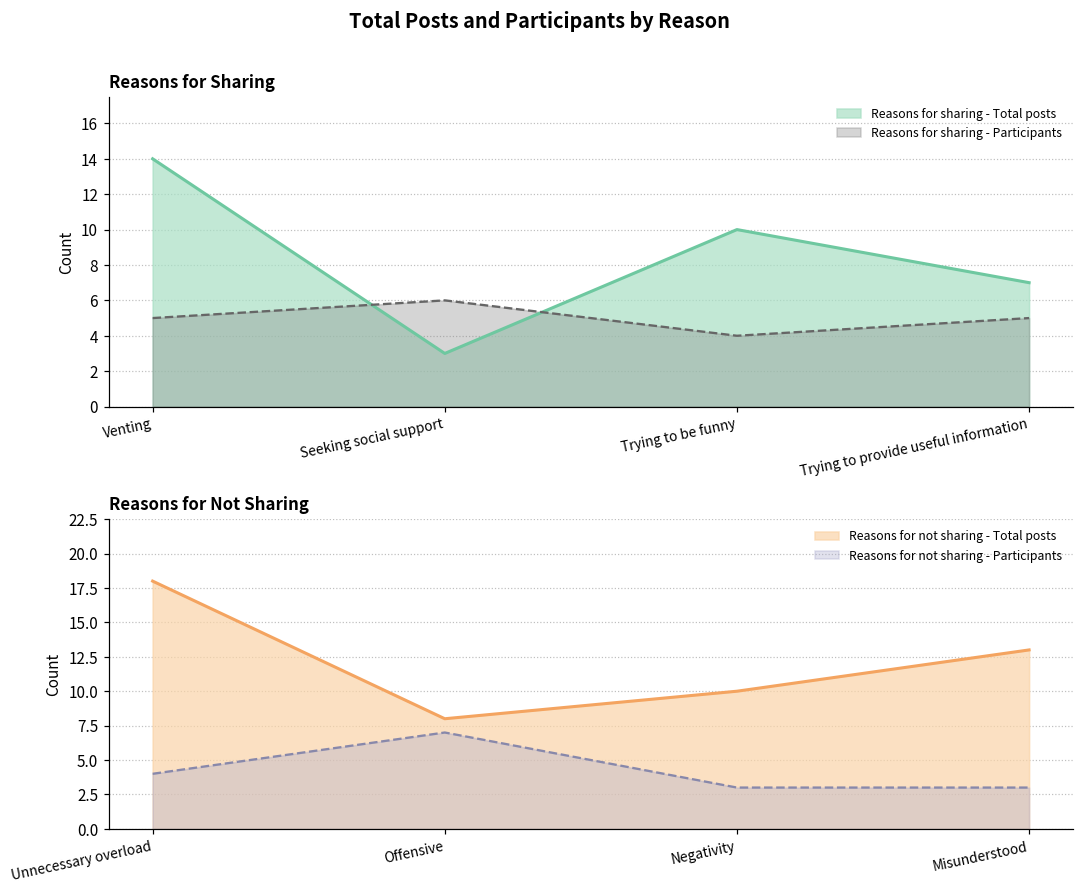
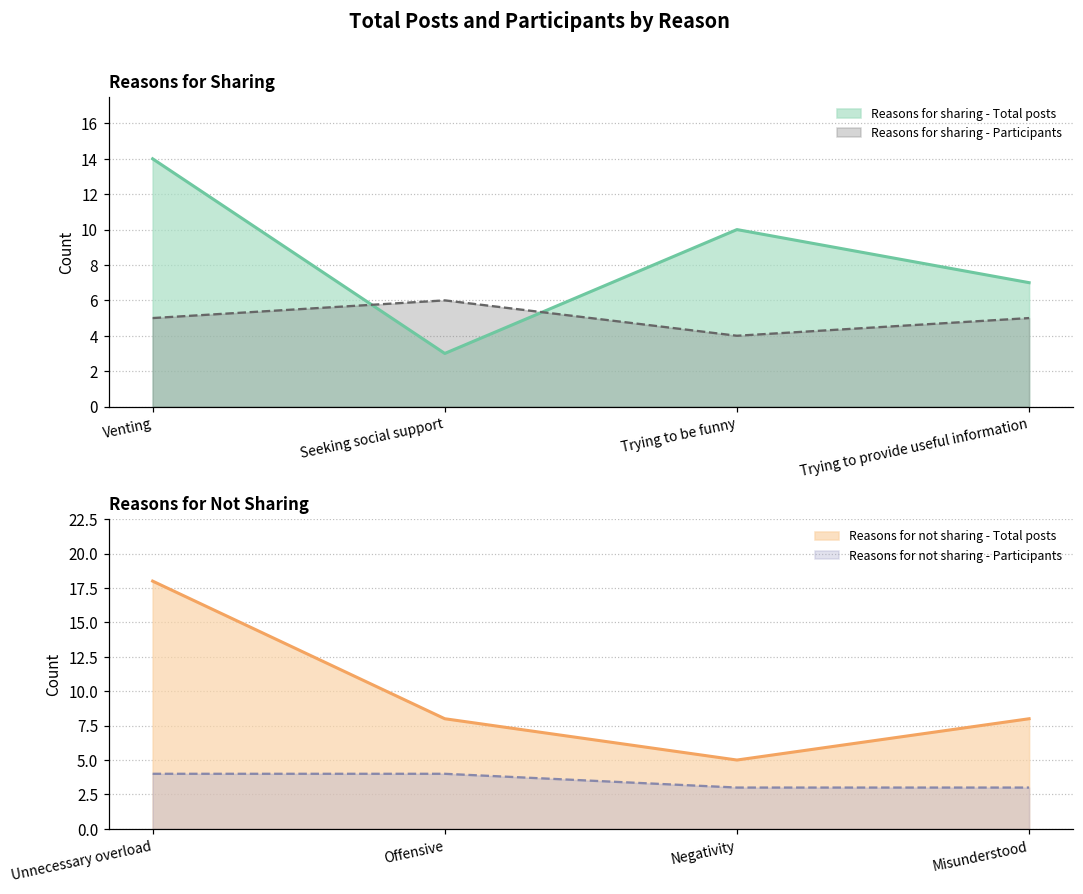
Reasons for Not Sharing, Reasons for not sharing - Participants, Offensive: 7 -> 4
Reasons for Not Sharing, Reasons for not sharing - Total posts, Negativity: 10 -> 5
Reasons for Not Sharing, Reasons for not sharing - Total posts, Misunderstood: 13 -> 8
